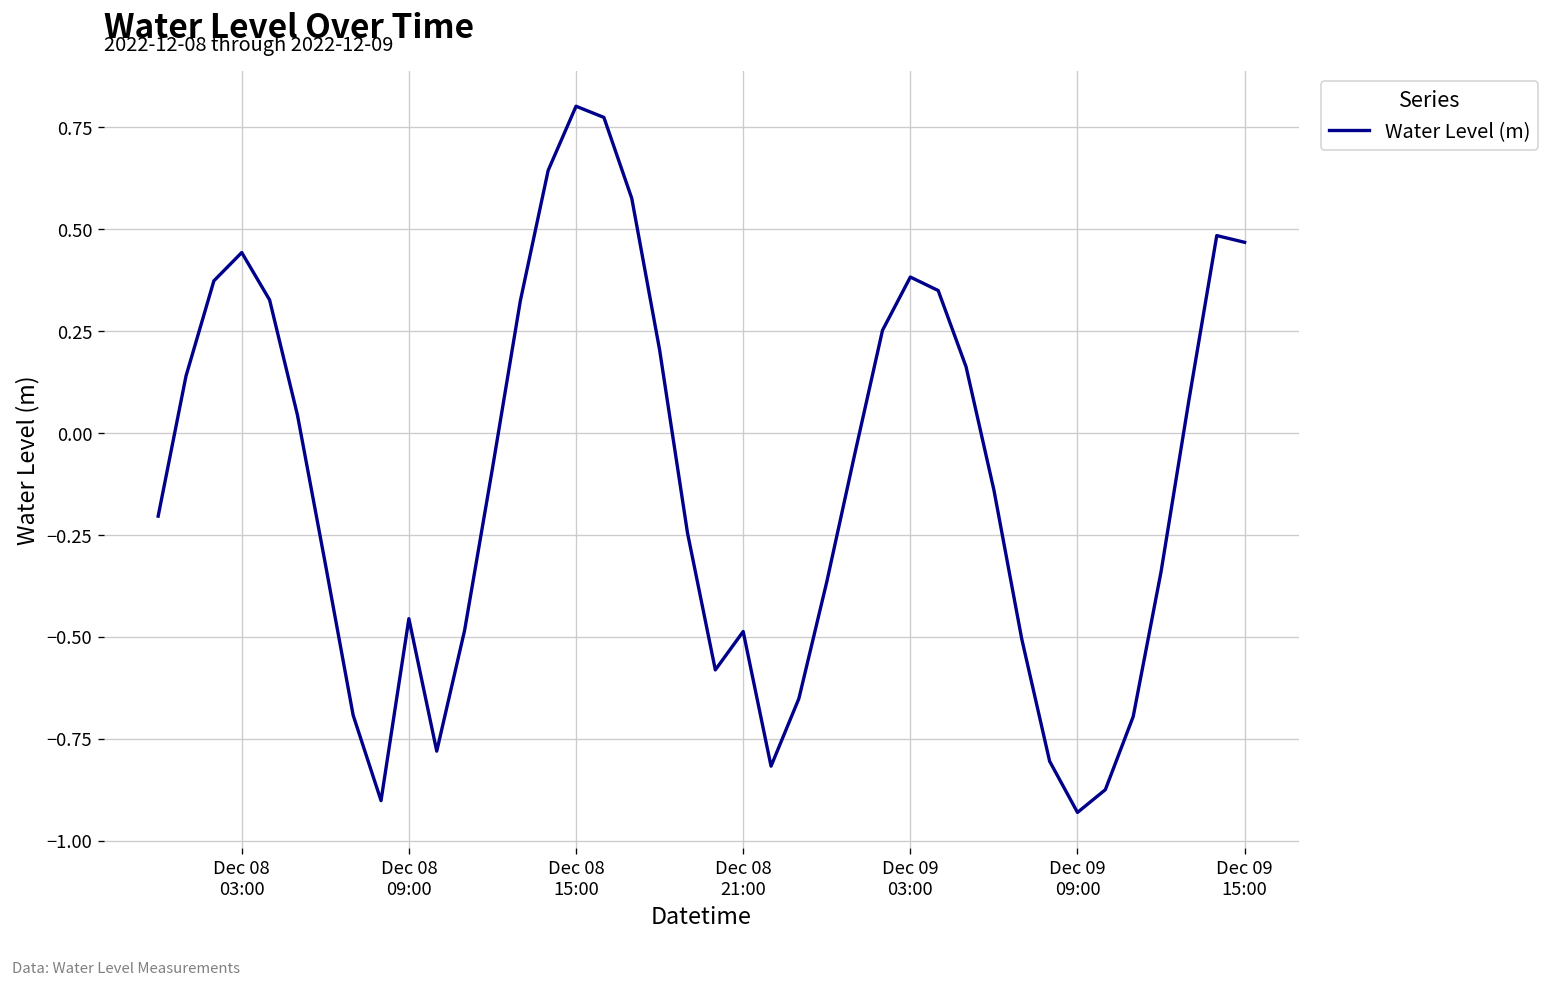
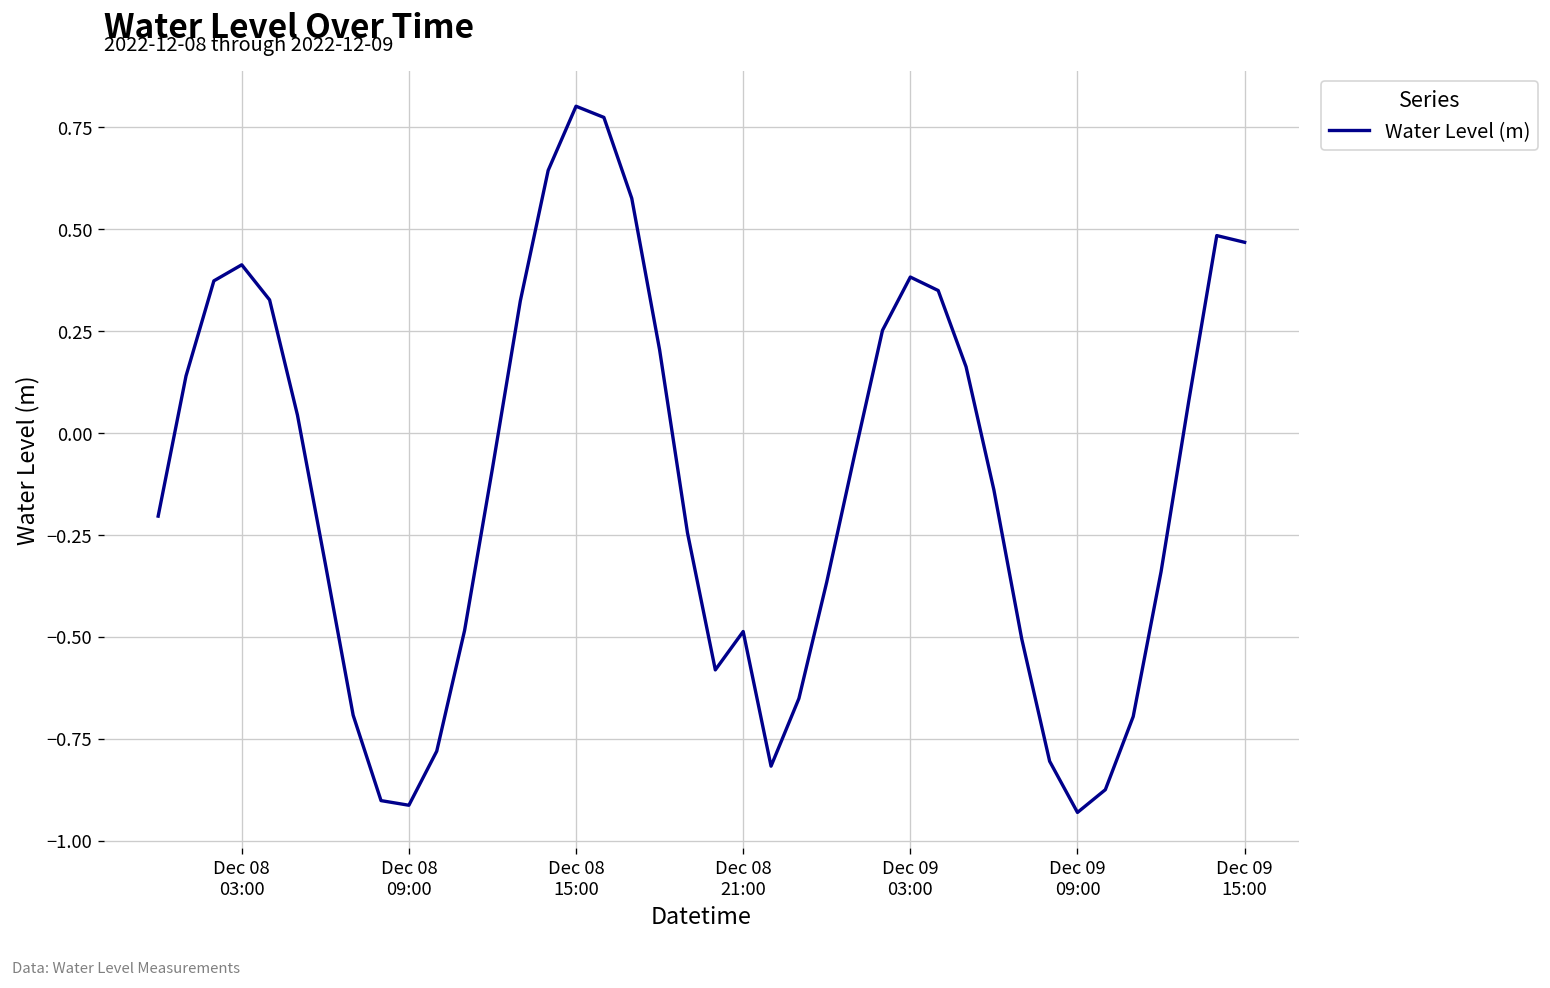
Dec 08 03:00: 0.44 -> 0.41
Dec 08 09:00: -0.46 -> -0.91
